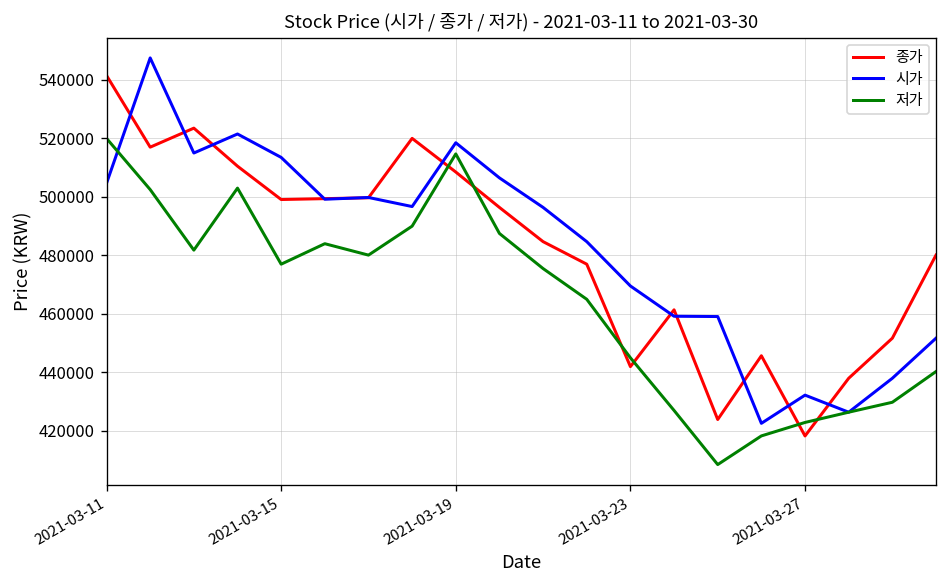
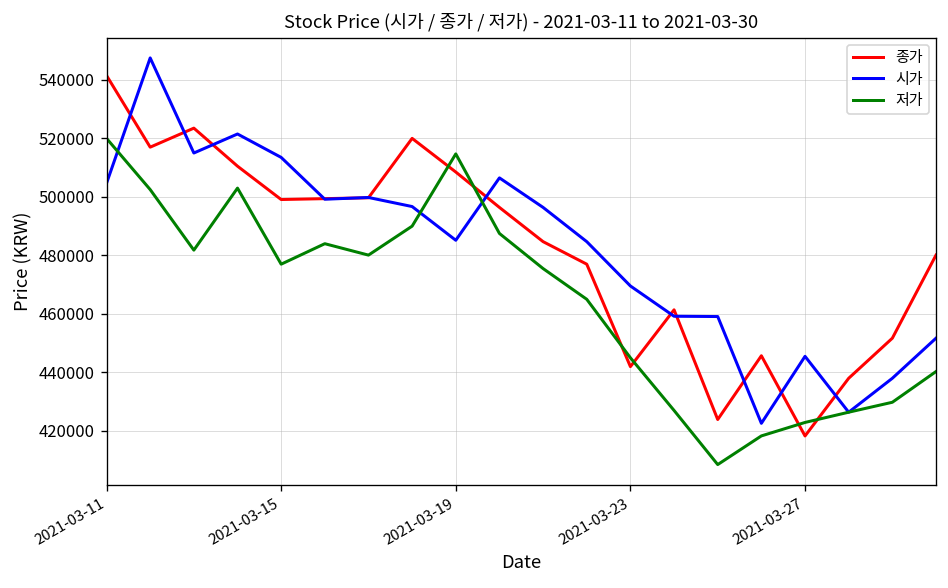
시가, 2021-03-19: 519000 -> 485000
시가, 2021-03-27: 432000 -> 446000
